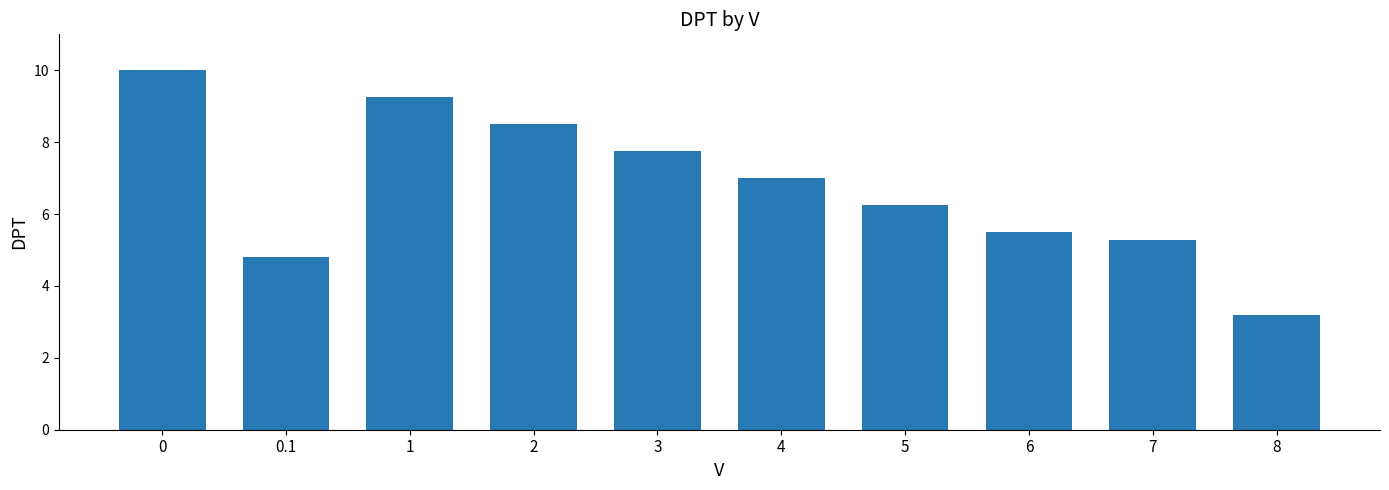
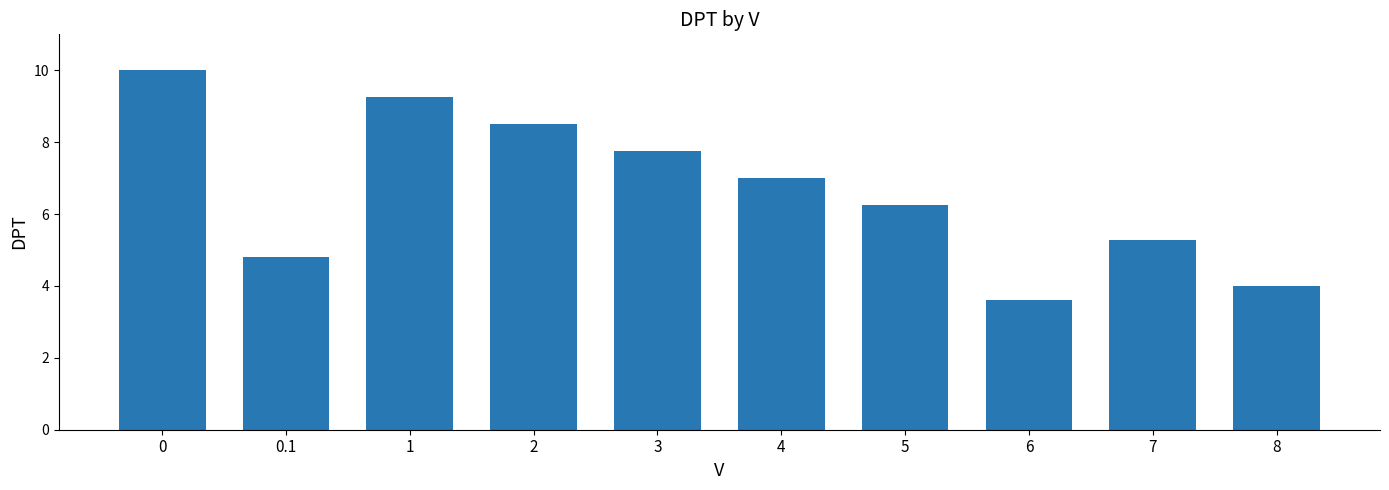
6: 5.5 -> 3.6
8: 3.2 -> 4.0
